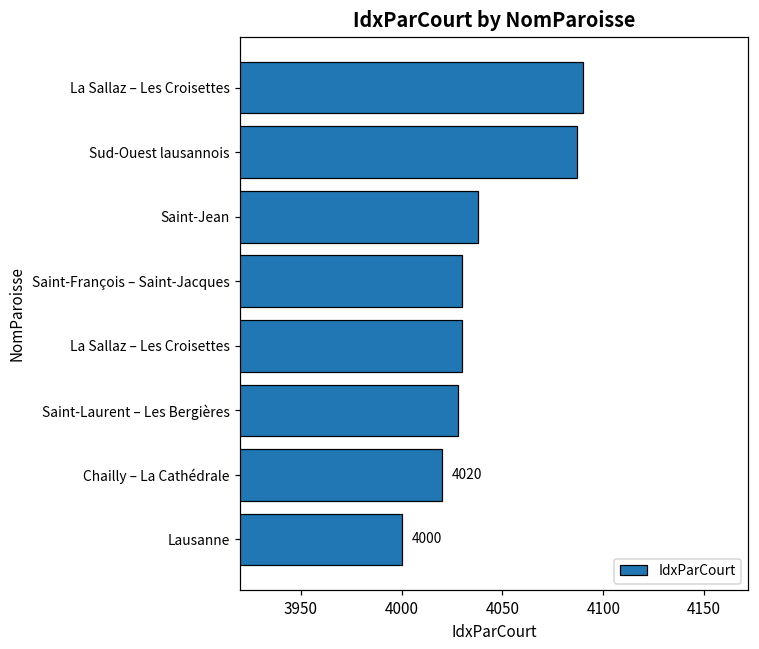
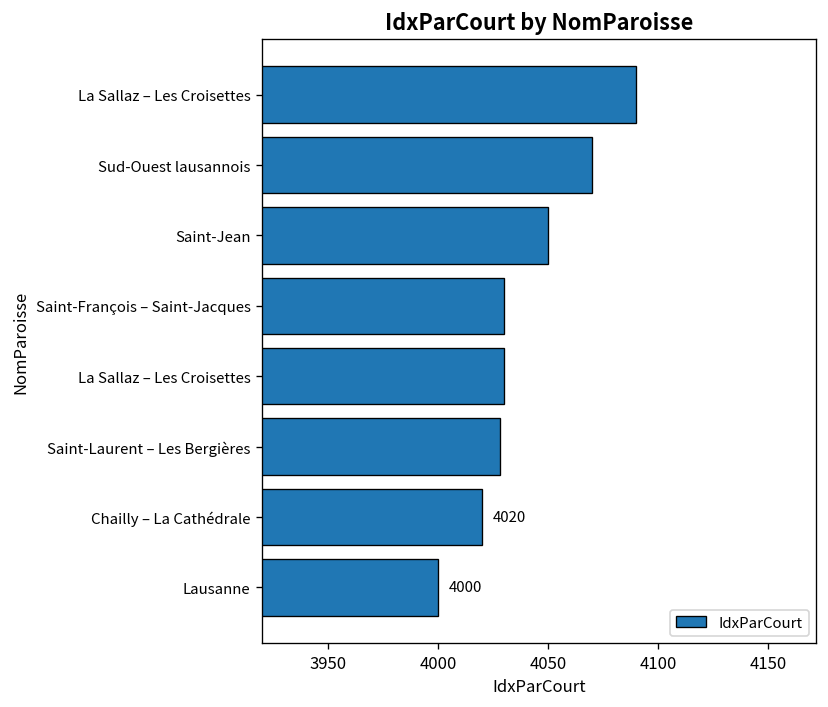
Sud-Ouest lausannois: 4087 -> 4070
Saint-Jean: 4038 -> 4050
